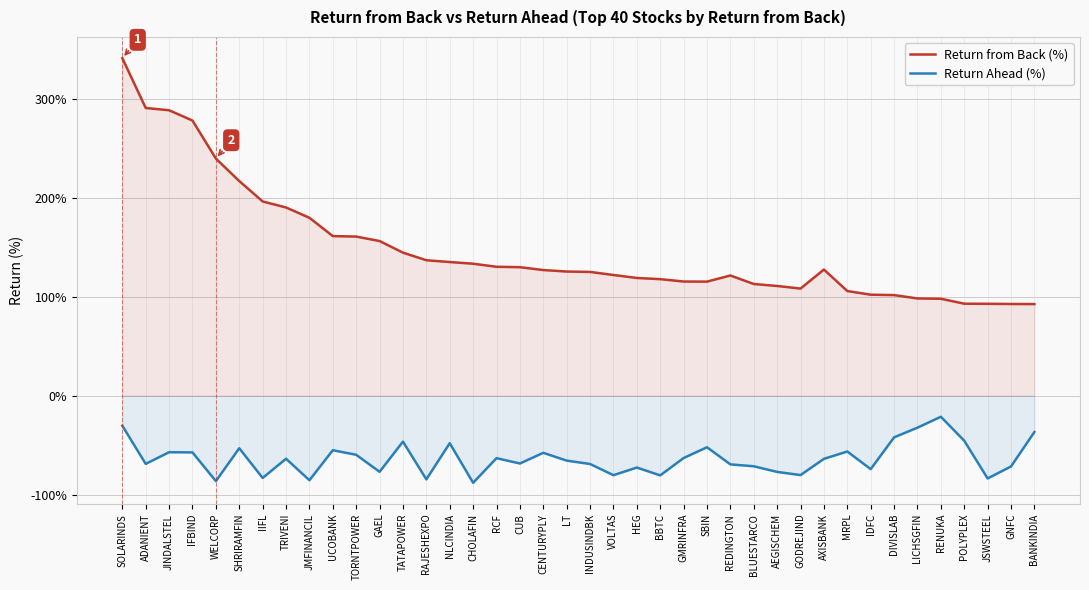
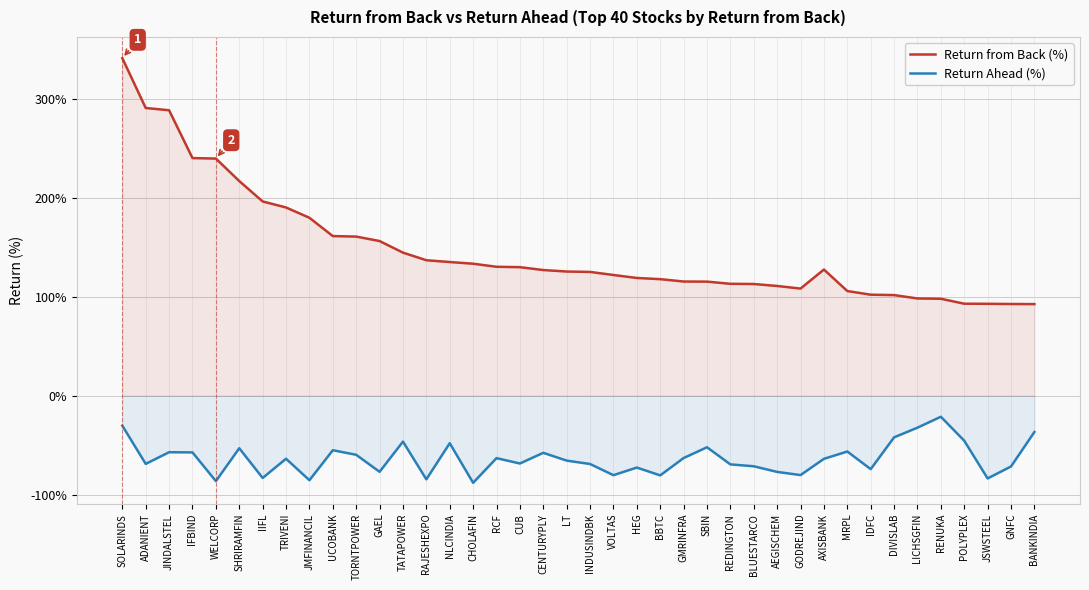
Return from Back (%), IFBIND: 280% -> 240%
Return from Back (%), REDINGTON: 120% -> 110%
